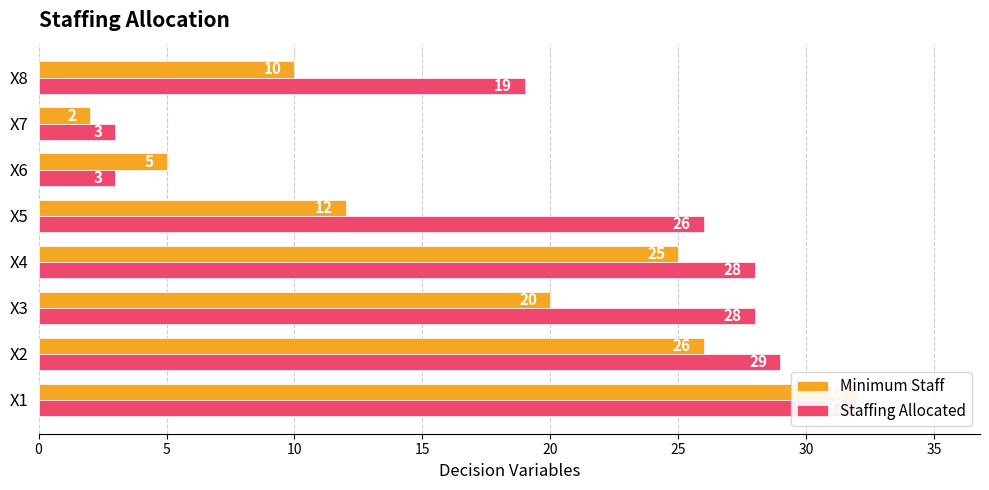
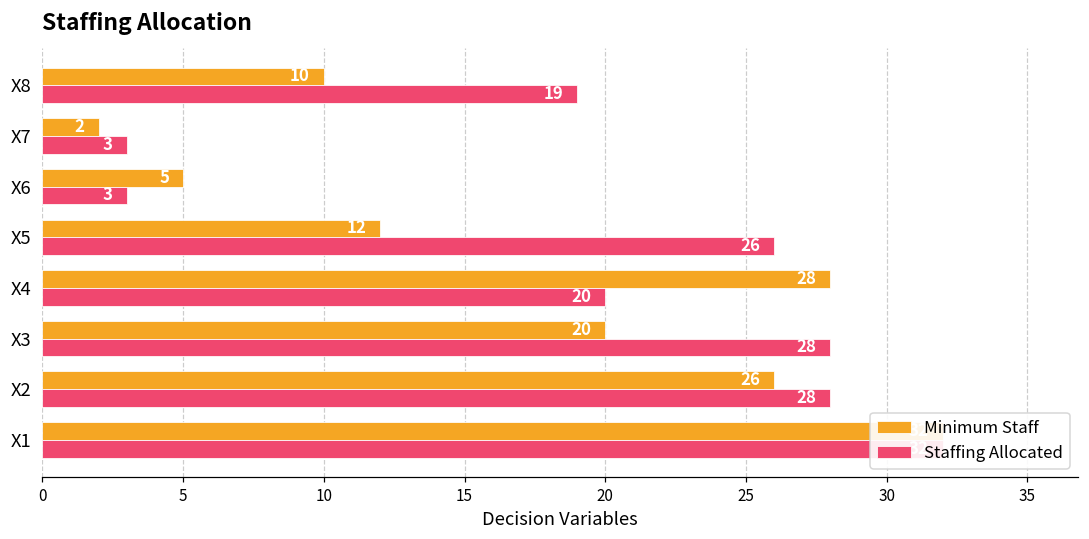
Minimum Staff, X4: 25 -> 28
Staffing Allocated, X4: 28 -> 20
Staffing Allocated, X2: 29 -> 28
